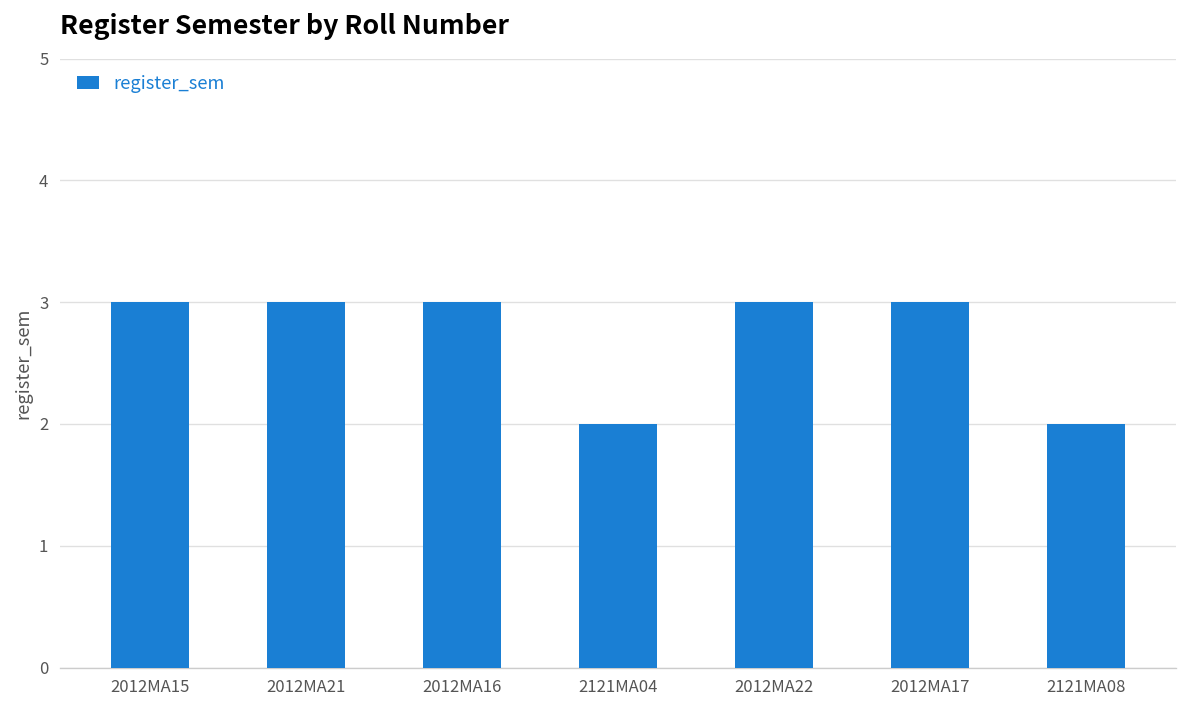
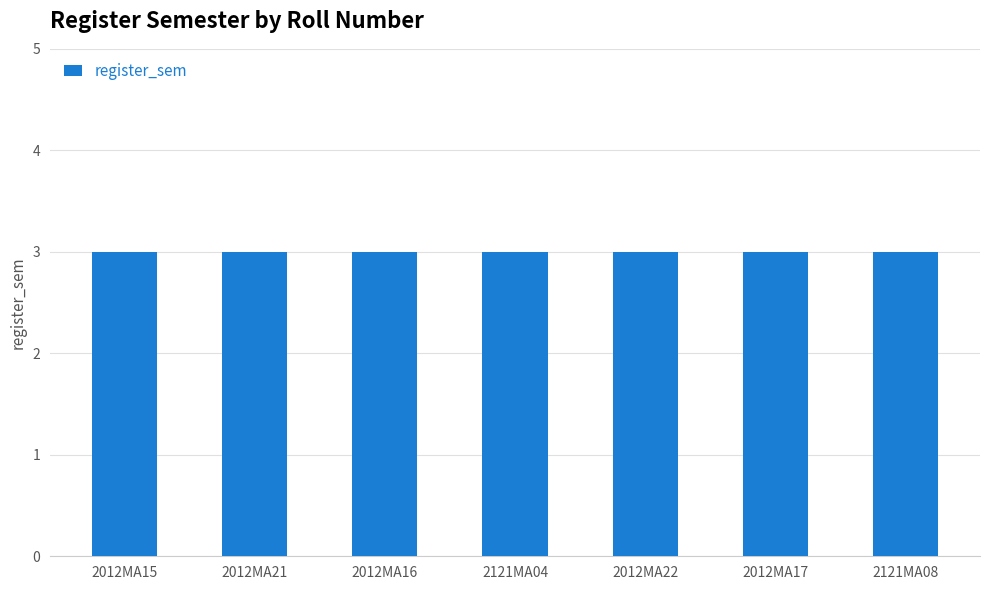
2121MA04: 2 -> 3
2121MA08: 2 -> 3
